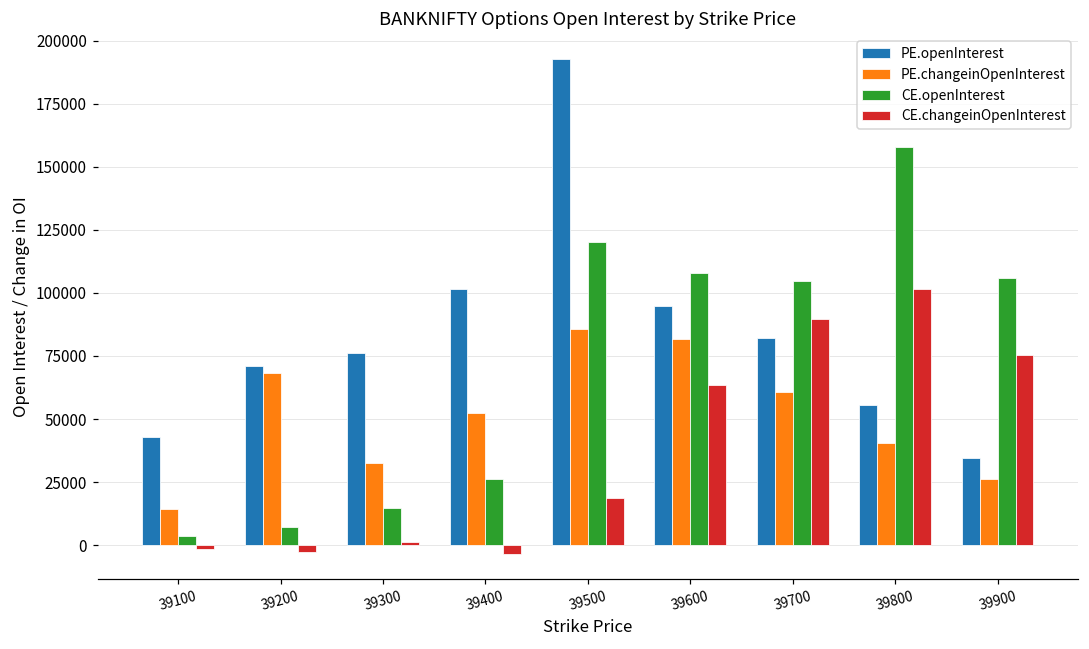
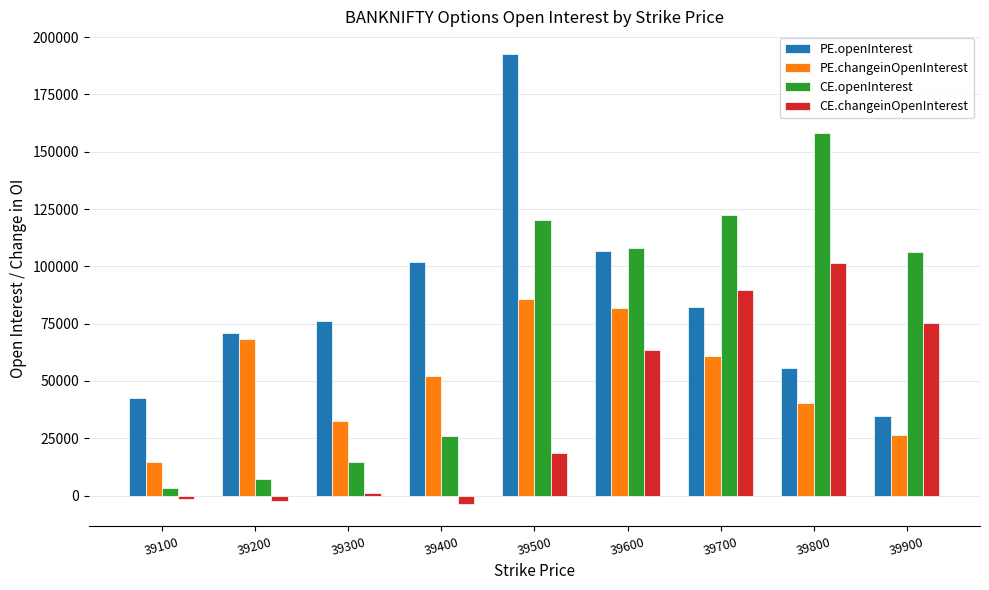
PE.openInterest, 39600: 95000 -> 107000
CE.openInterest, 39700: 105000 -> 123000
